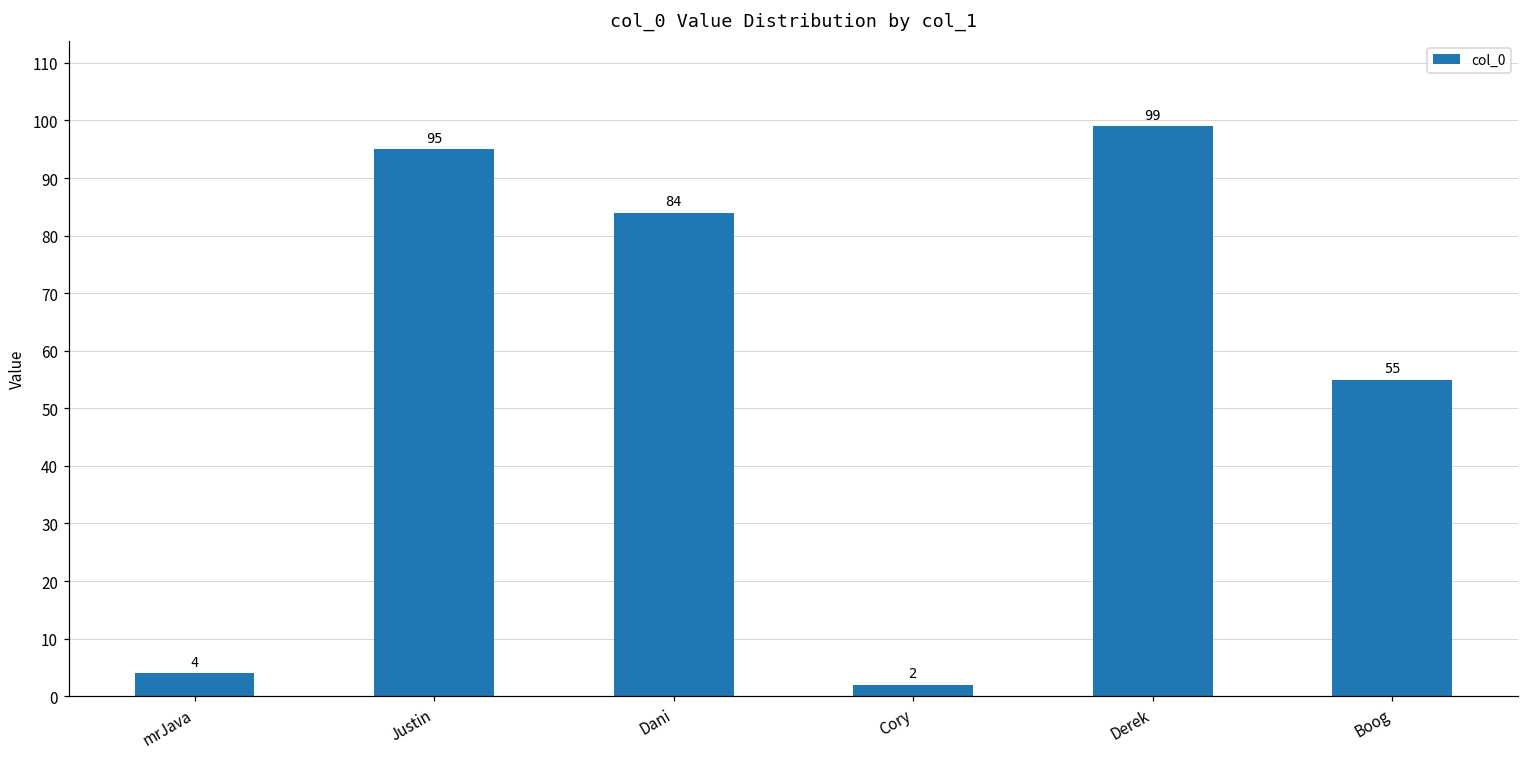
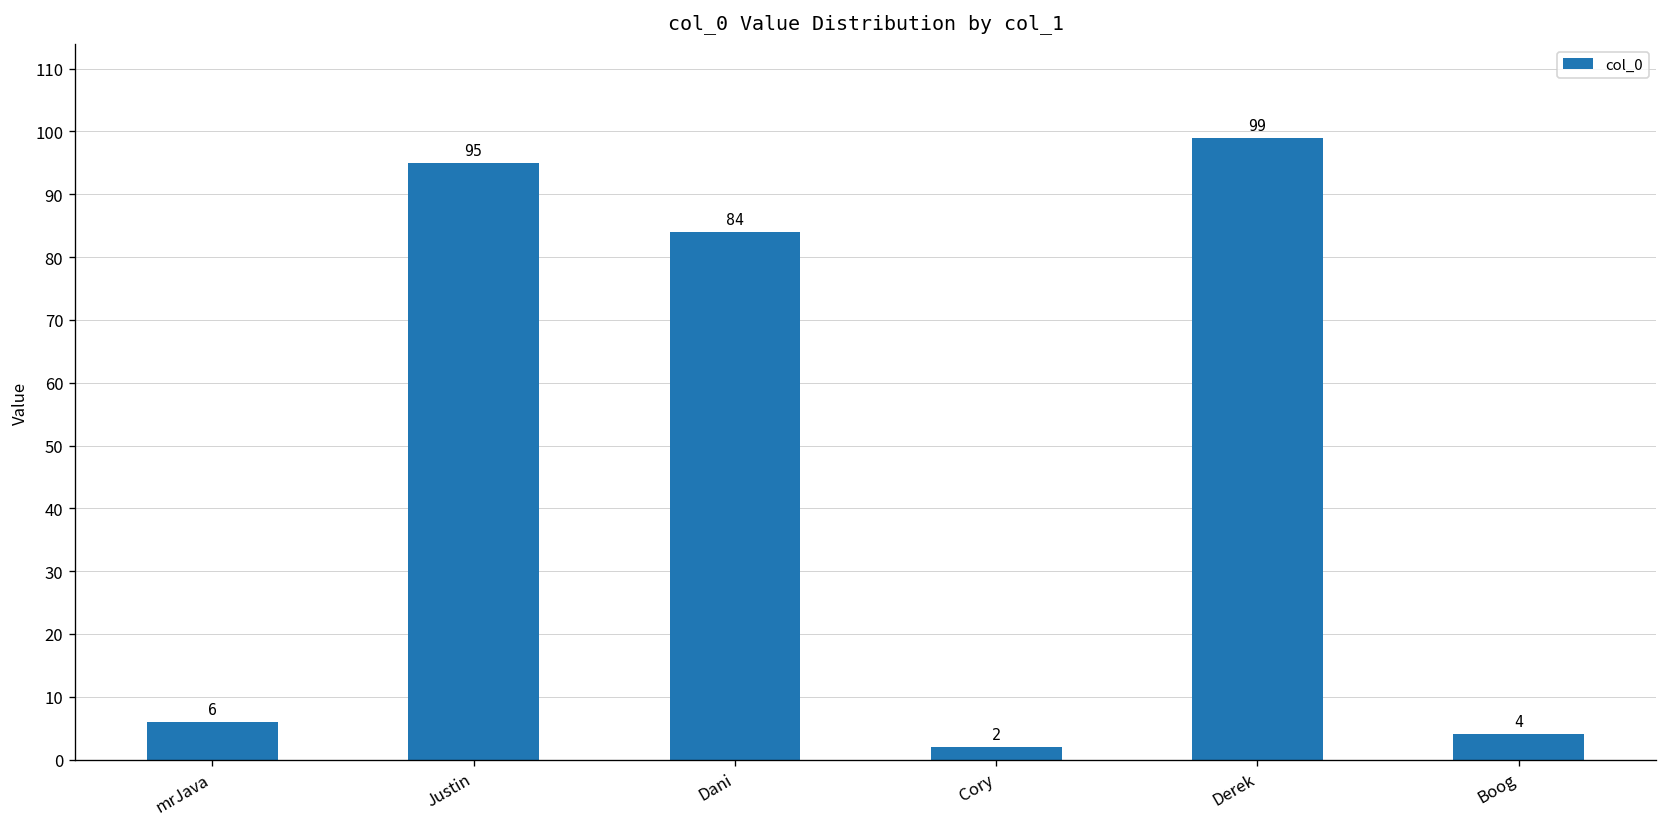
mrJava: 4 -> 6
Boog: 55 -> 4
